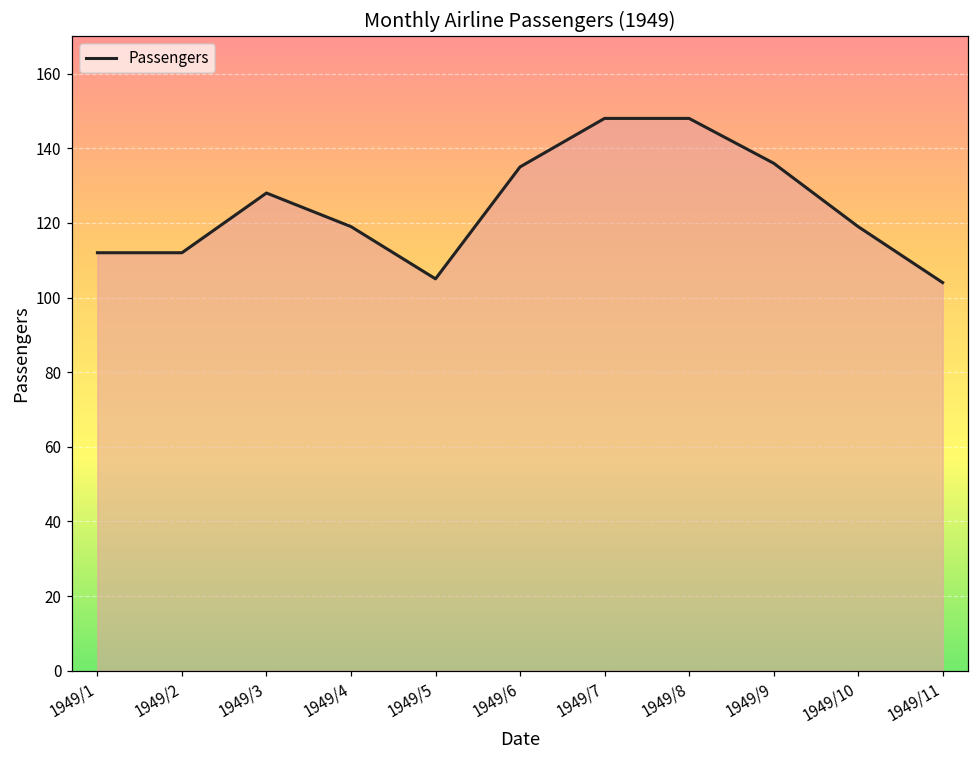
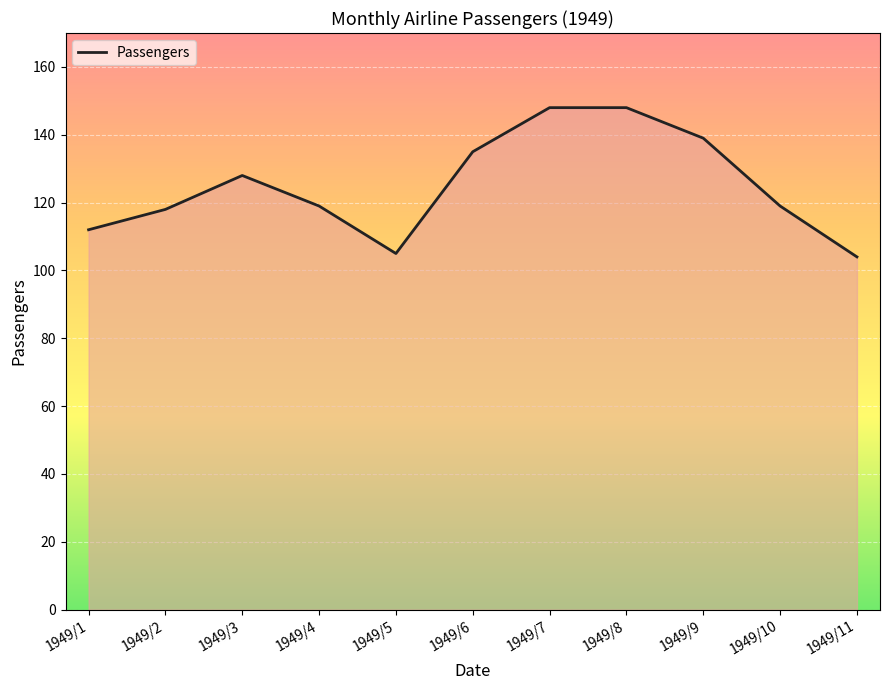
1949/2: 112 -> 118
1949/9: 136 -> 139
